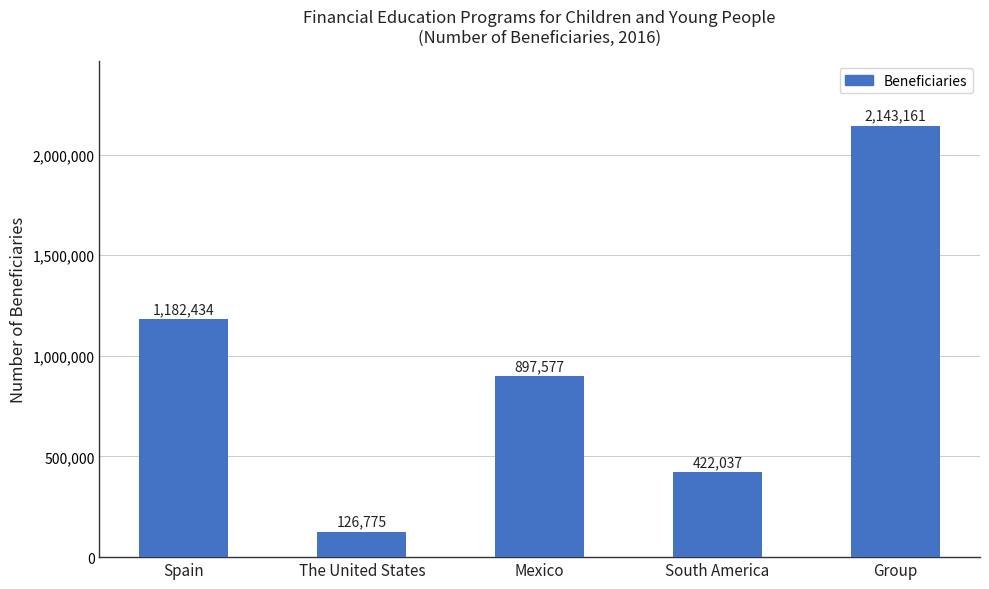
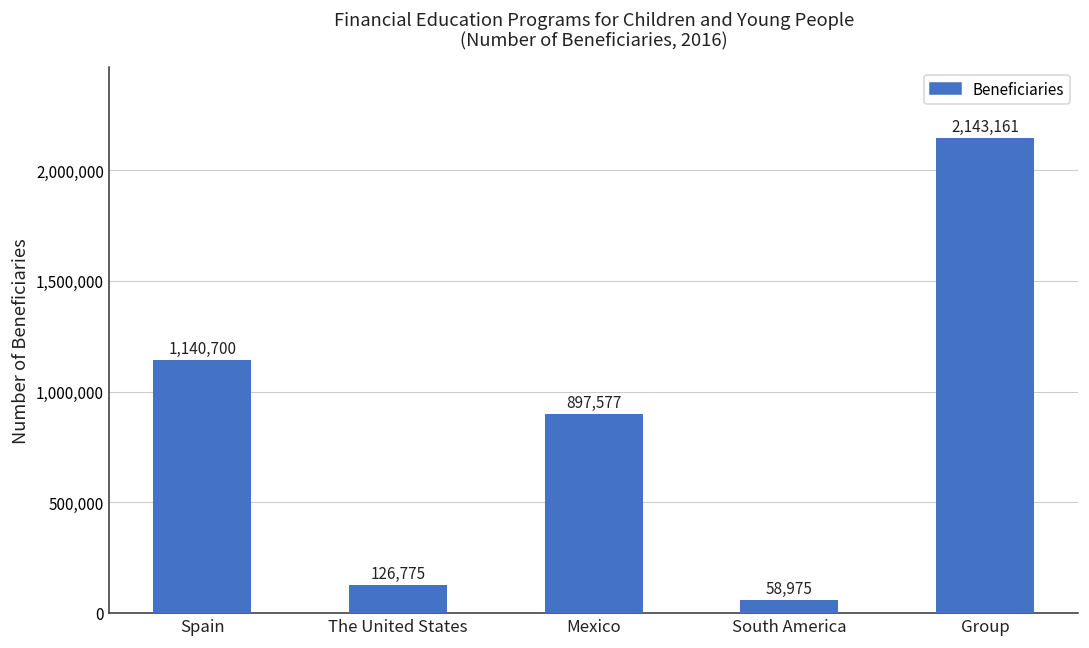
Spain: 1,182,434 -> 1,140,700
South America: 422,037 -> 58,975
